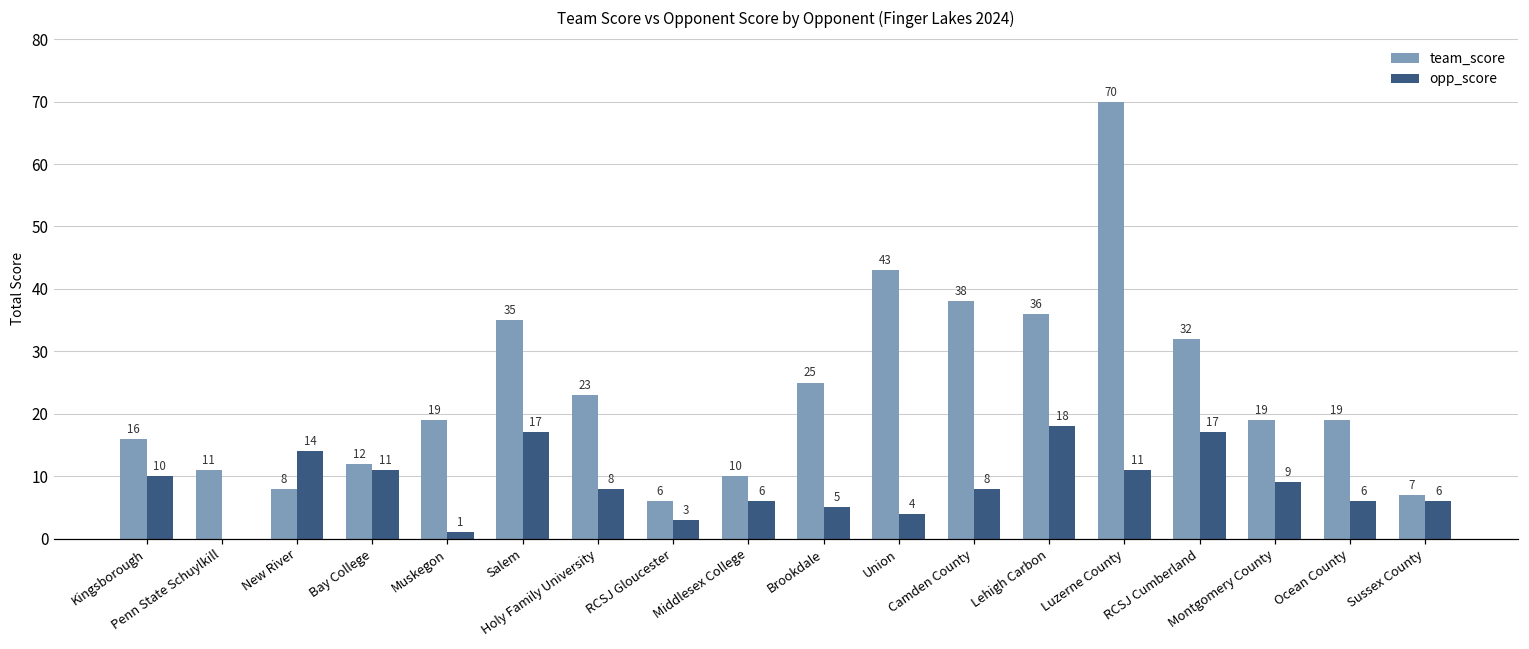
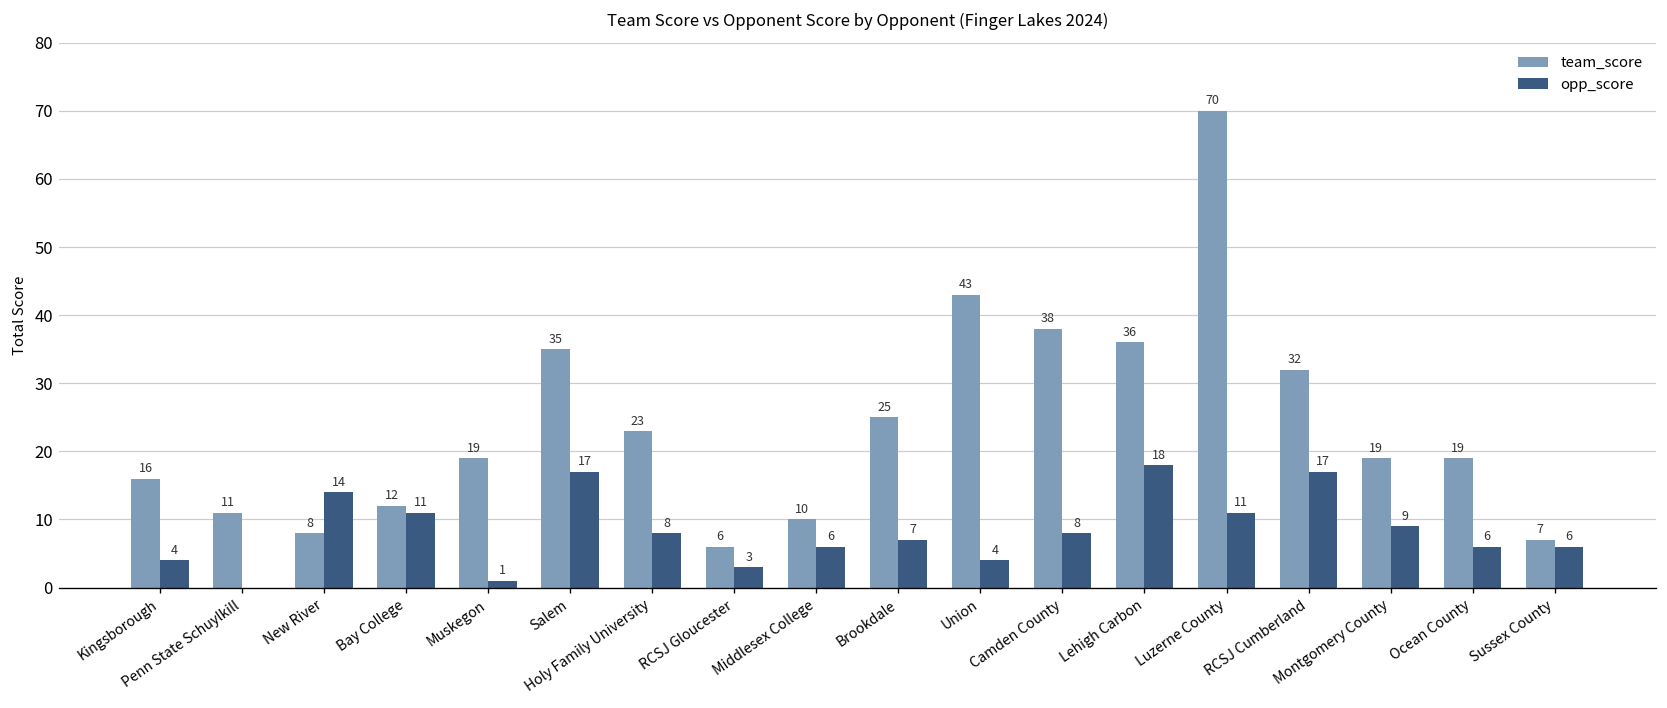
opp_score, Kingsborough: 10 -> 4
opp_score, Brookdale: 5 -> 7
